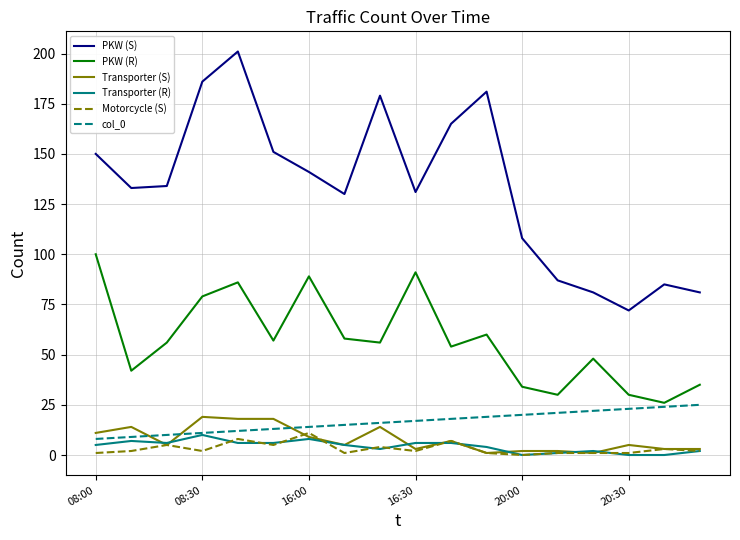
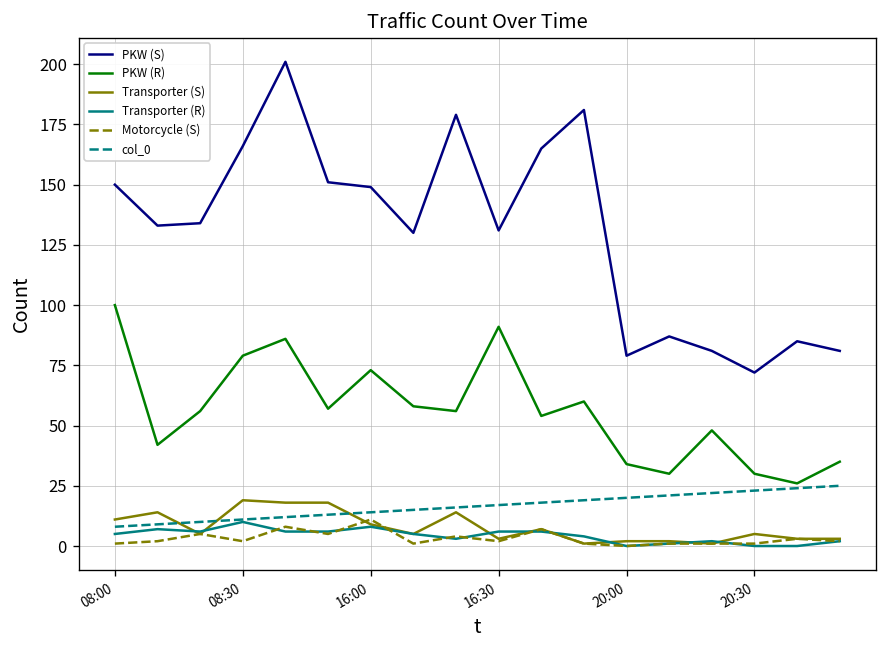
PKW (S), 08:30: 186 -> 166
PKW (S), 16:00: 141 -> 149
PKW (R), 16:00: 89 -> 73
PKW (S), 20:00: 108 -> 79
